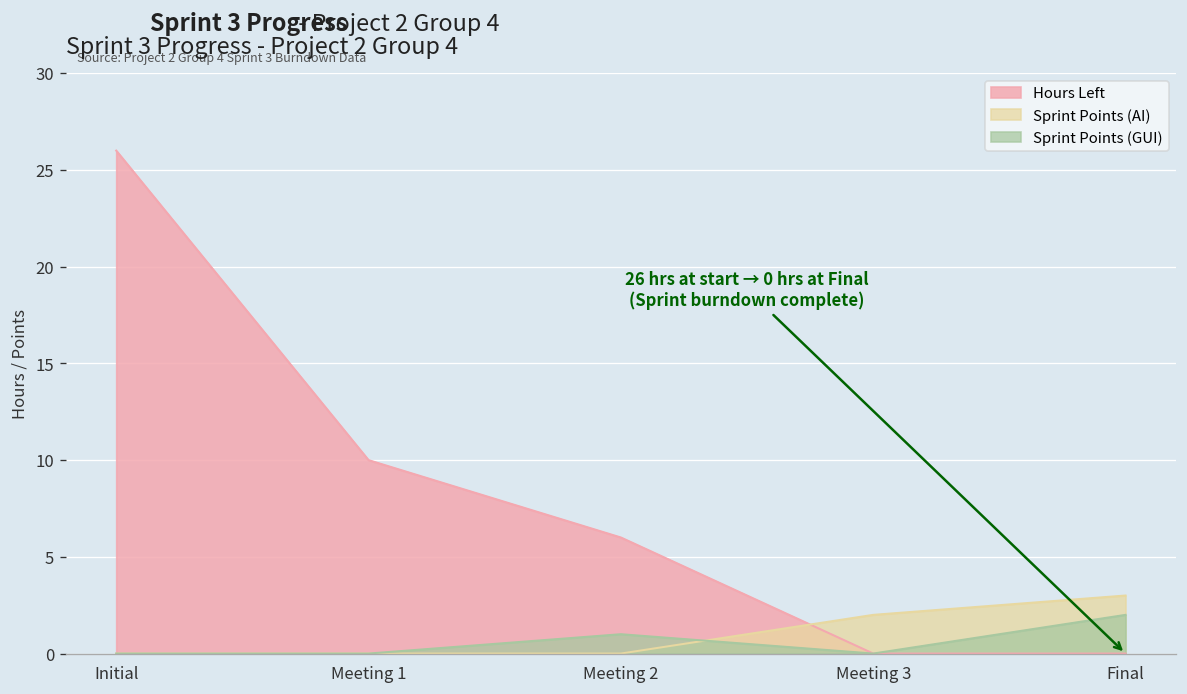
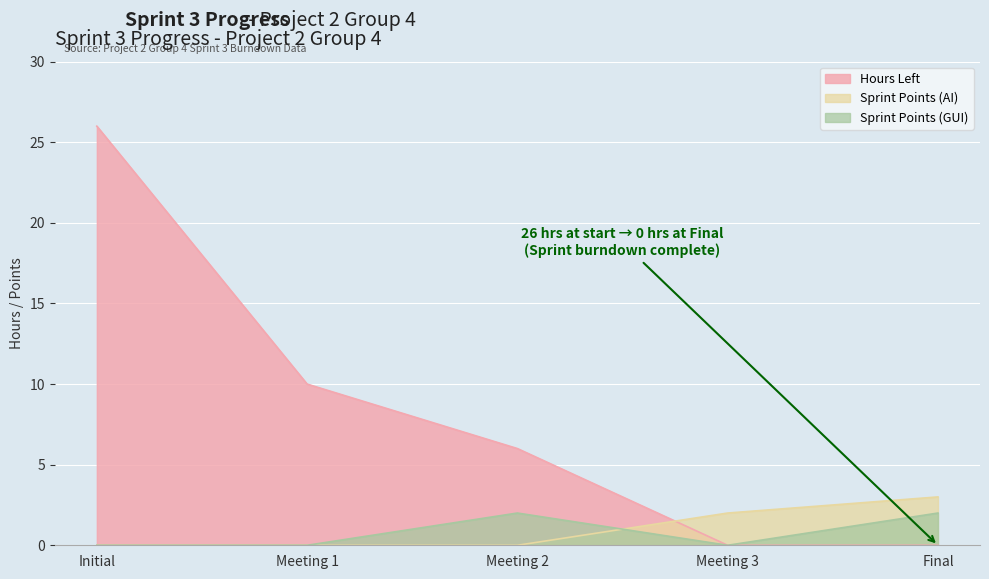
Sprint Points (GUI), Meeting 2: 1 -> 2
